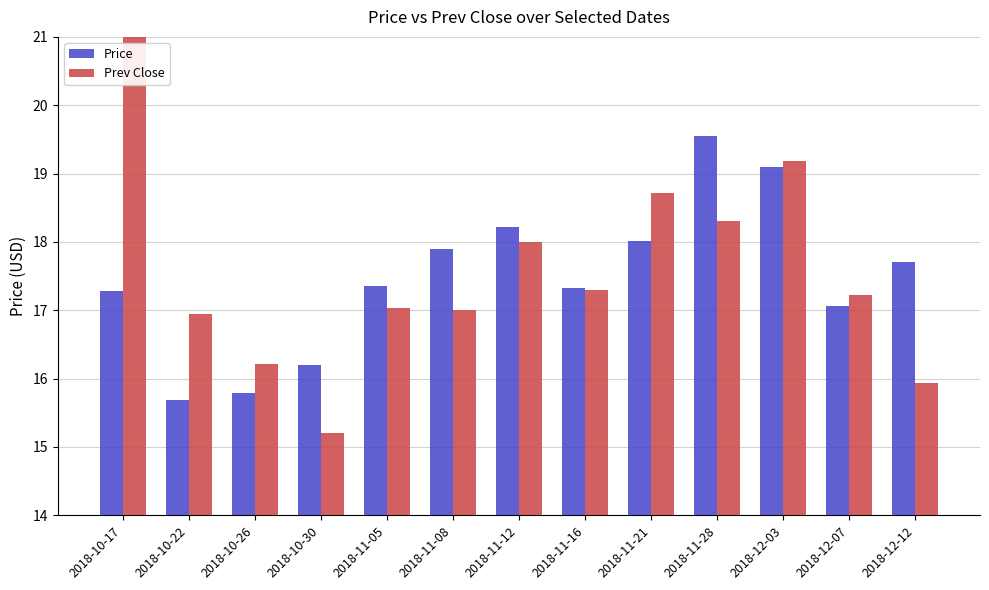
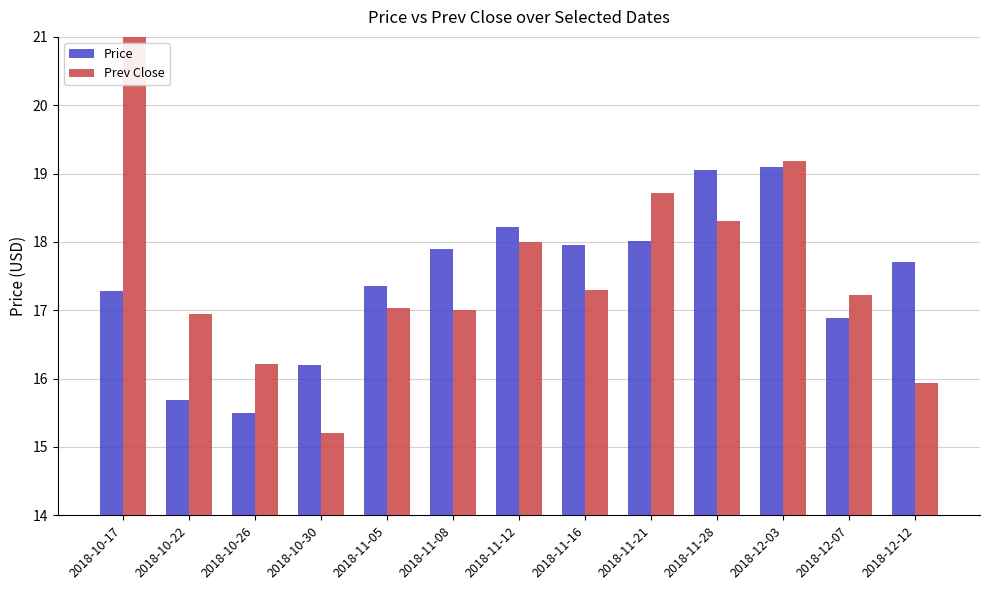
Price, 2018-10-26: 15.8 -> 15.5
Price, 2018-11-16: 17.3 -> 18.0
Price, 2018-11-28: 19.6 -> 19.1
Price, 2018-12-07: 17.1 -> 16.9
